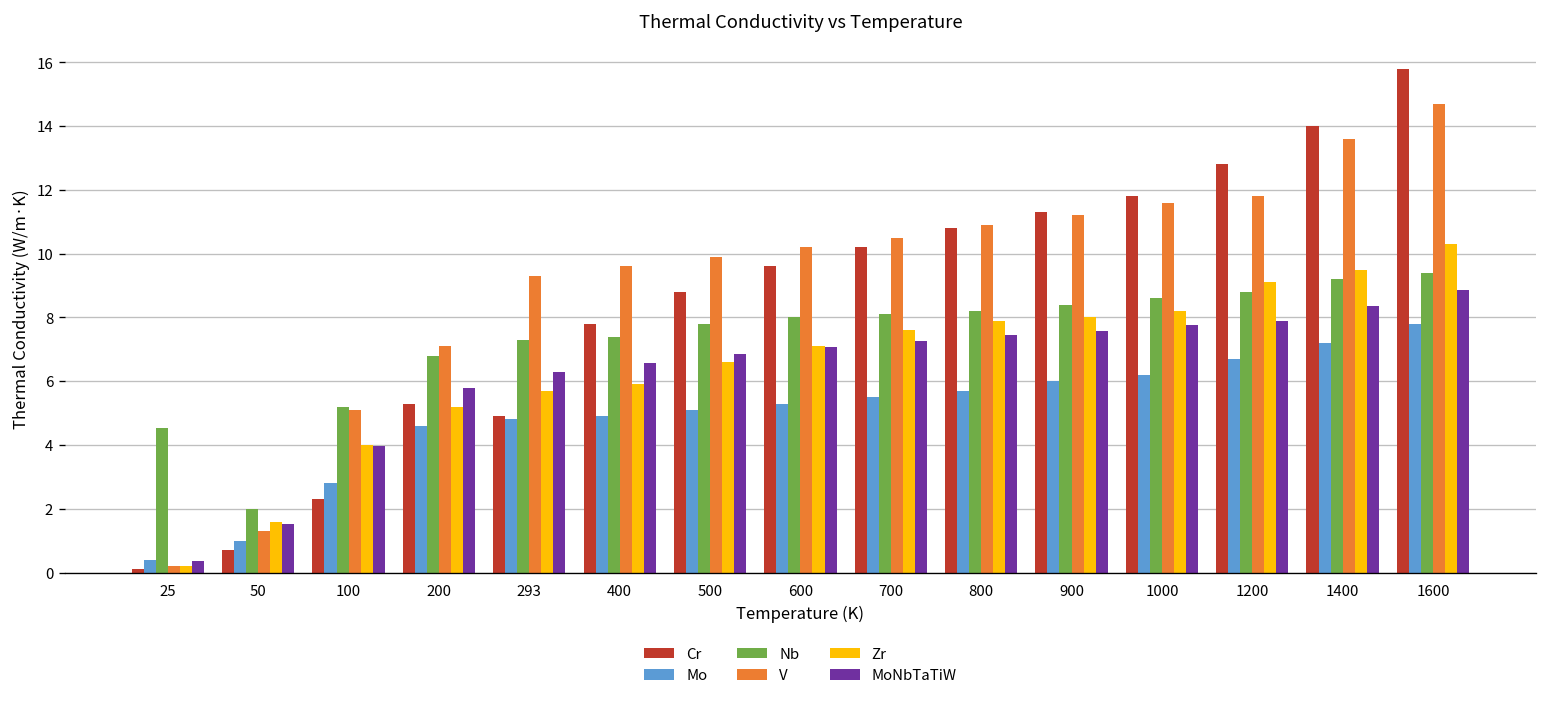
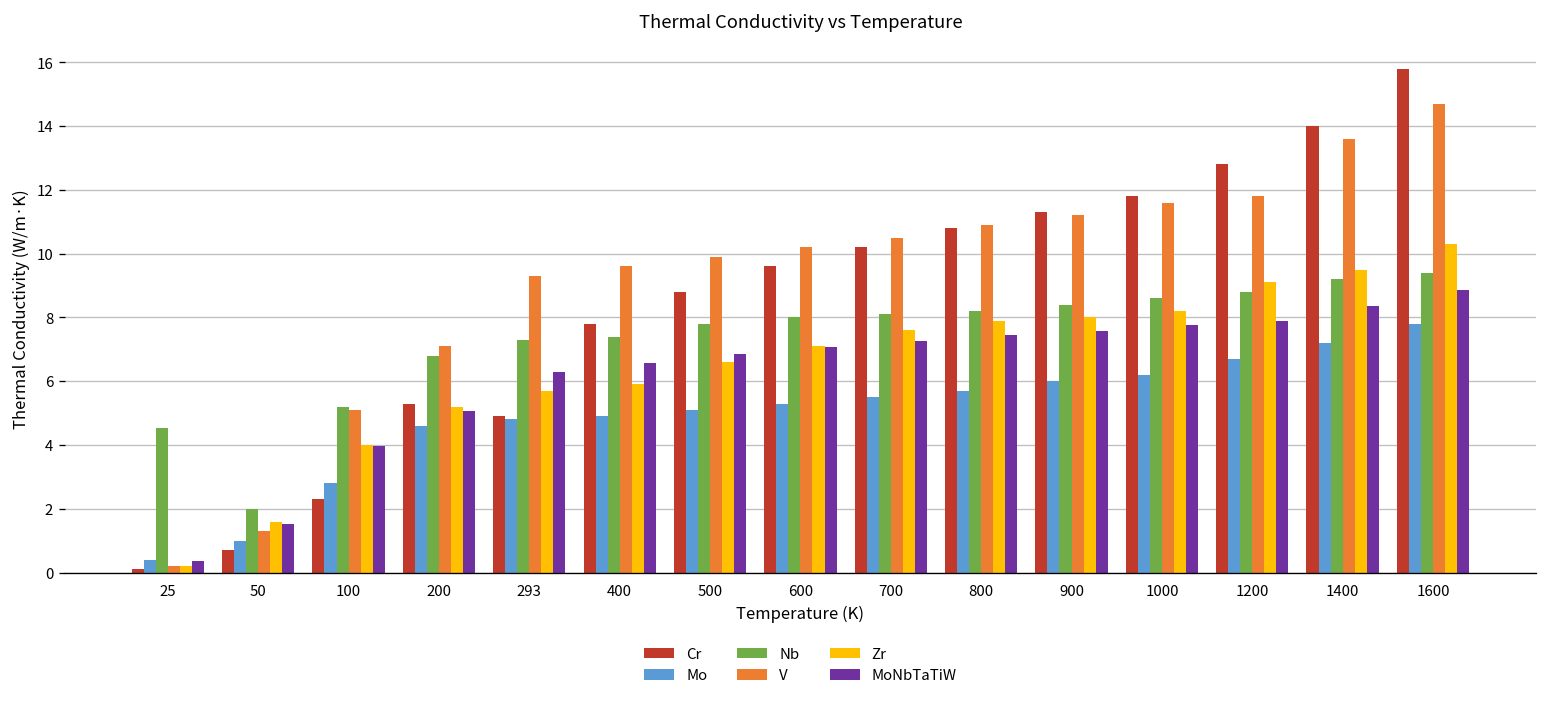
MoNbTaTiW, 200: 5.8 -> 5.1
